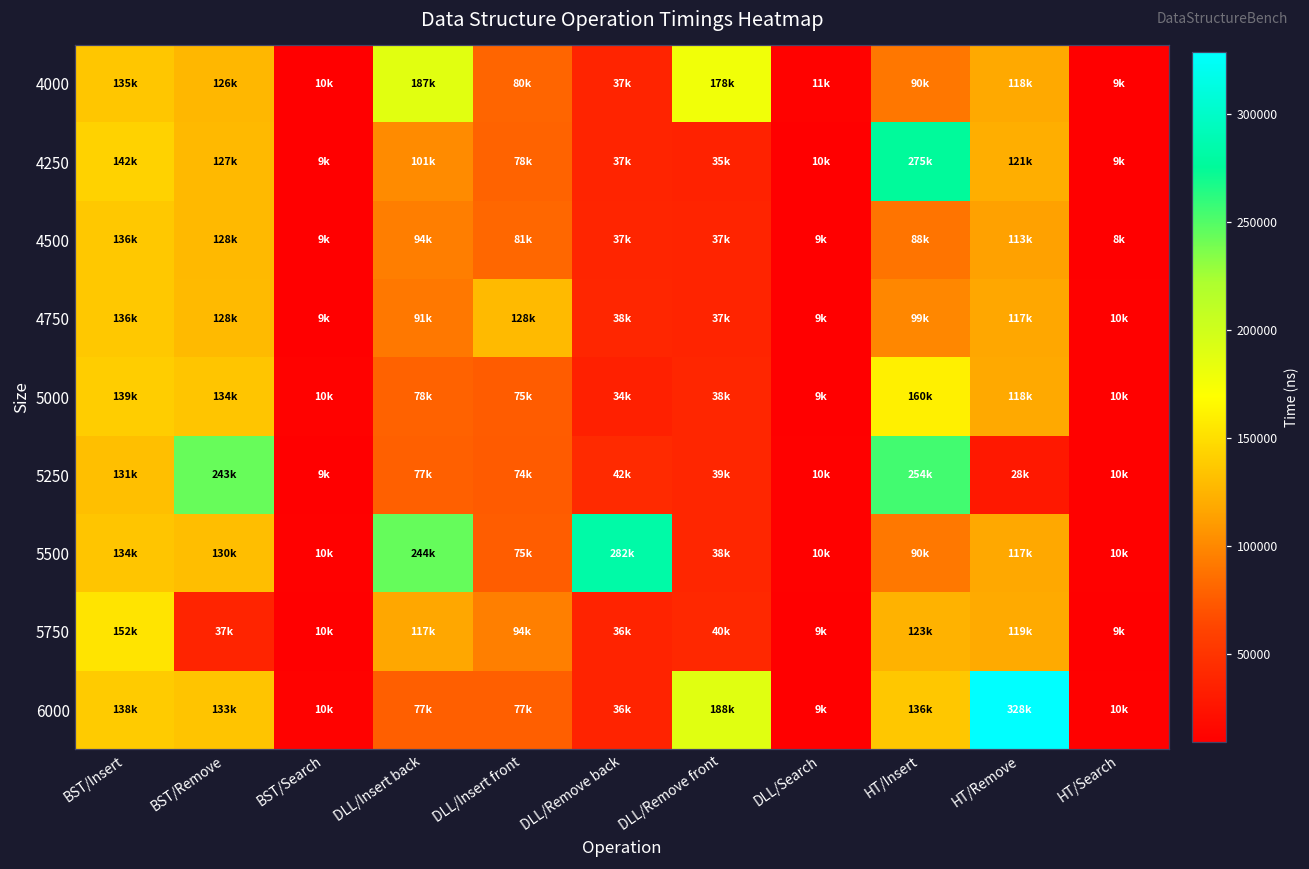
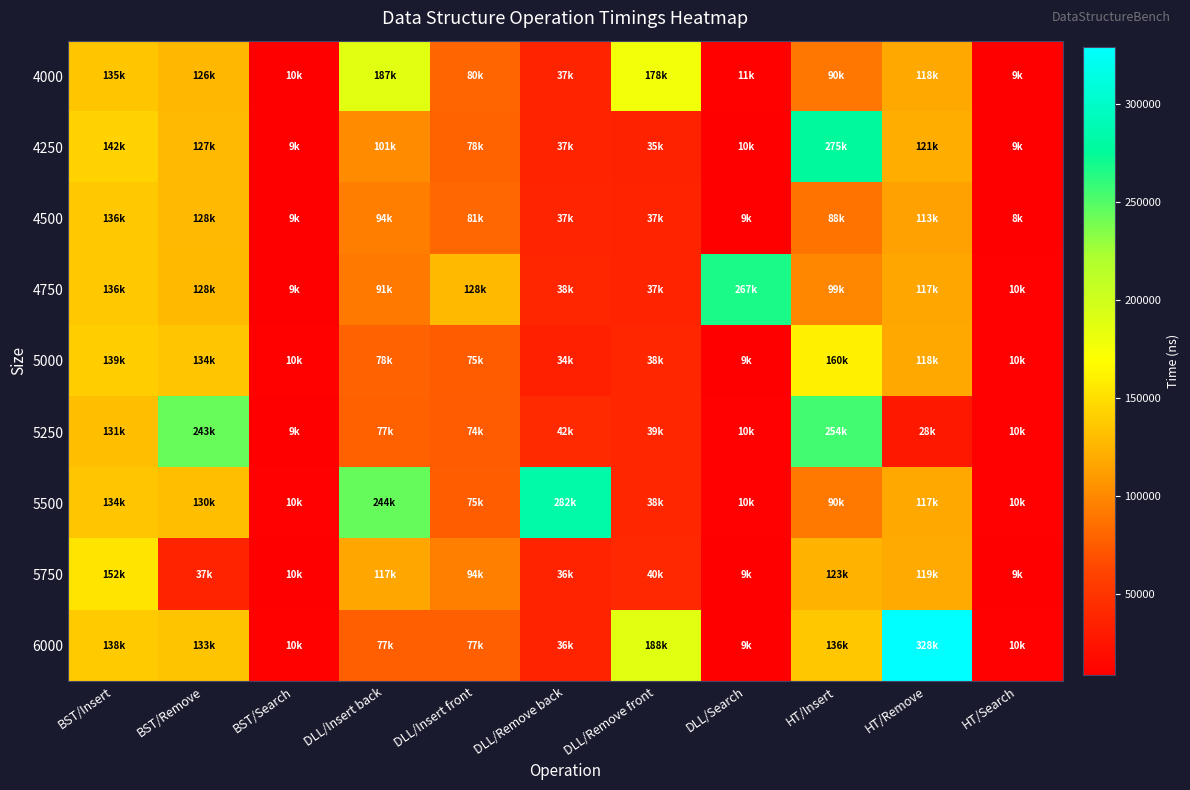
4750, DLL/Search: 9k -> 267k
